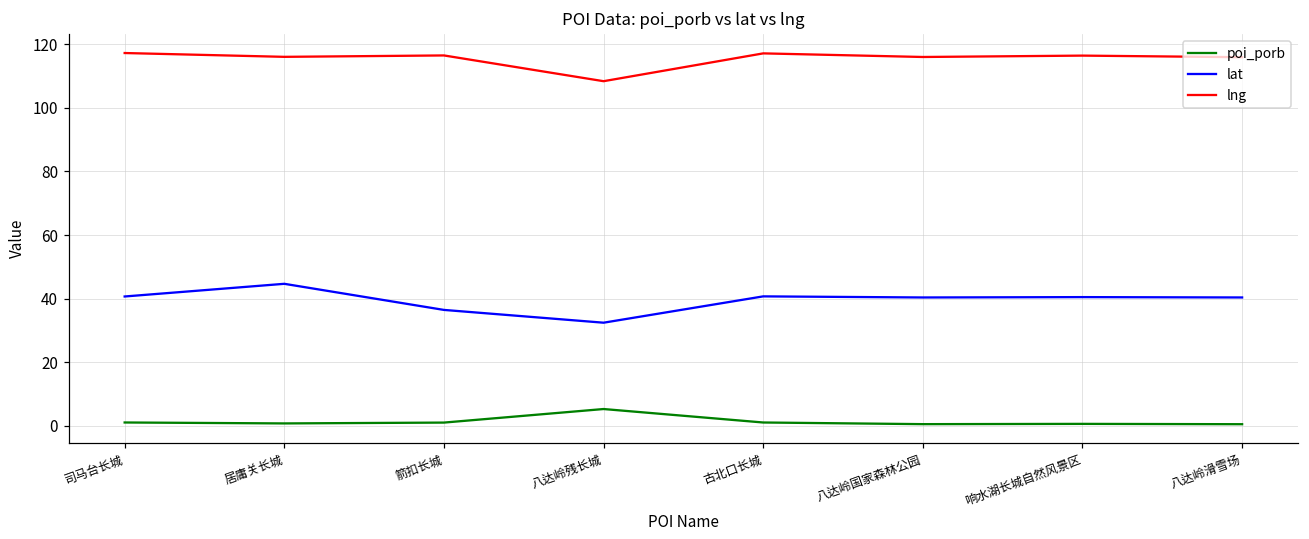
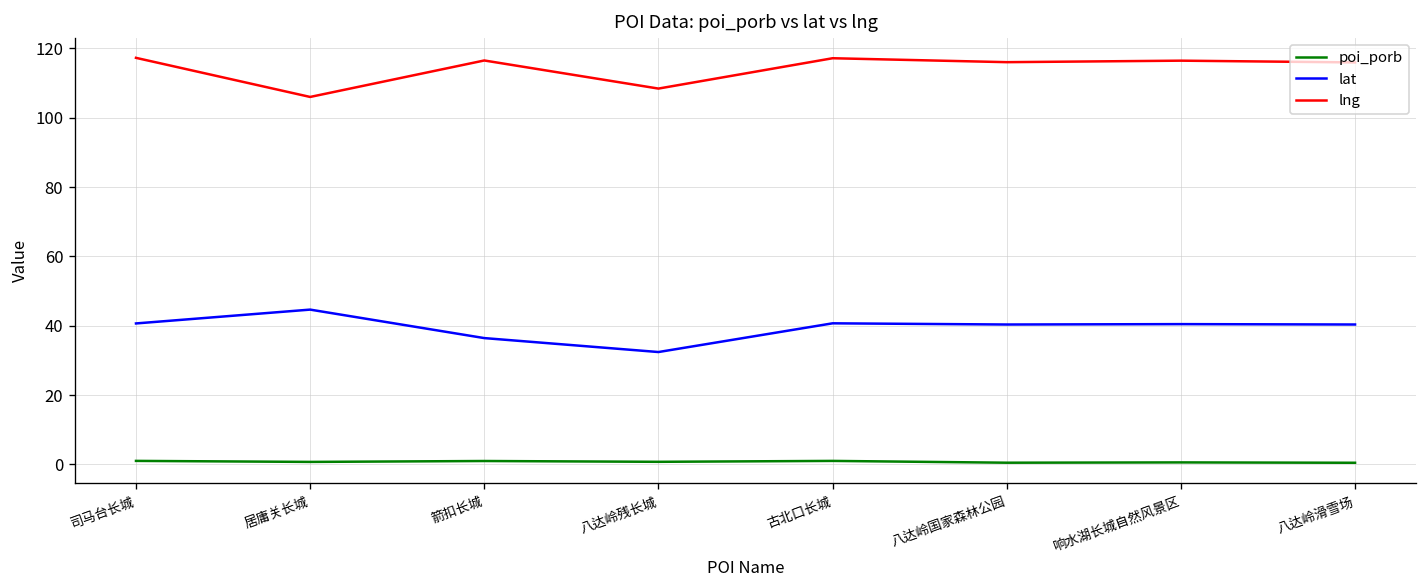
lng, 居庸关长城: 116 -> 106
poi_porb, 八达岭残长城: 5 -> 1
